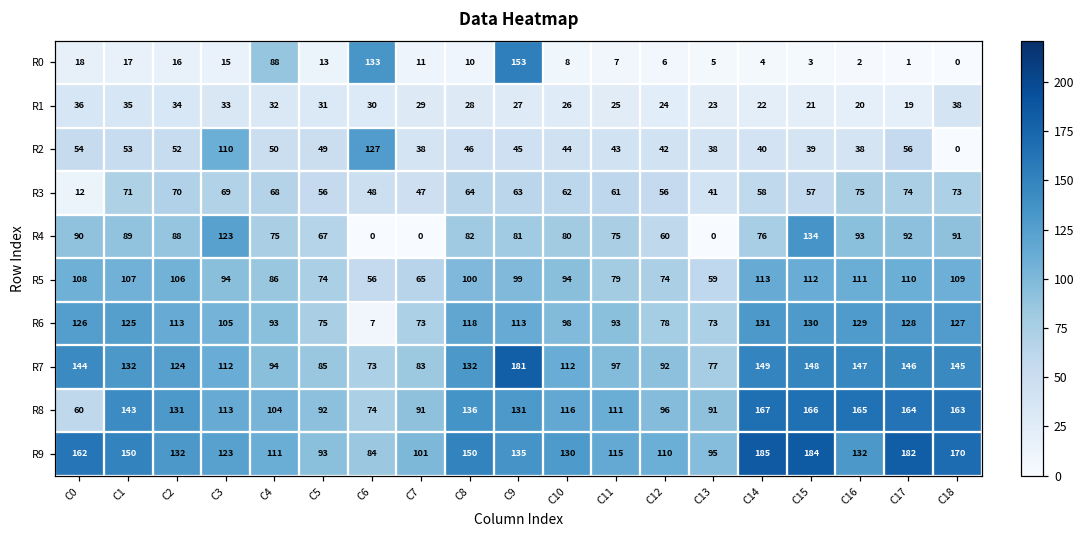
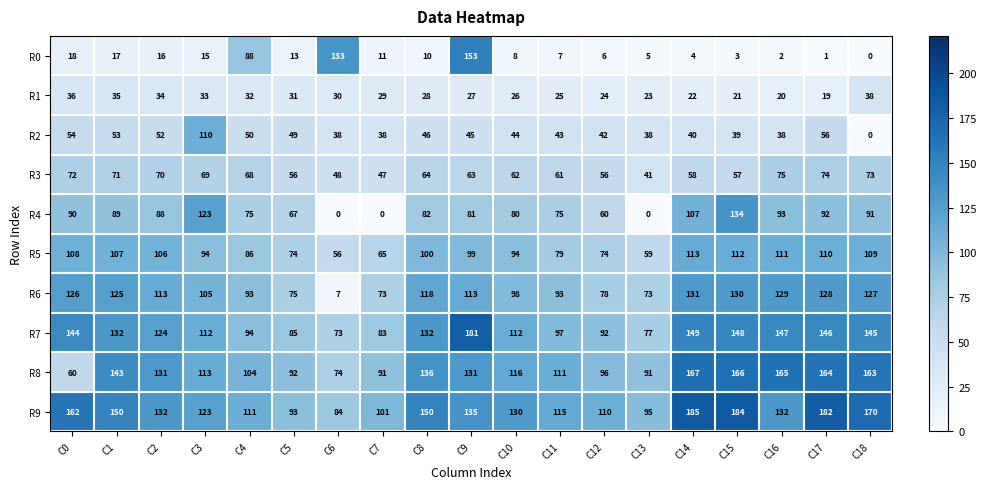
R2, C6: 127 -> 38
R3, C0: 12 -> 72
R4, C14: 76 -> 107
